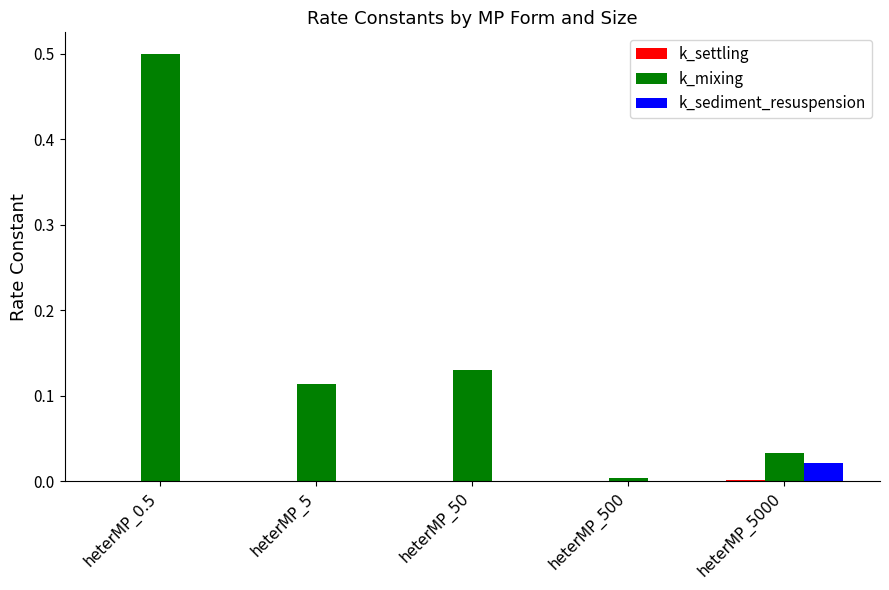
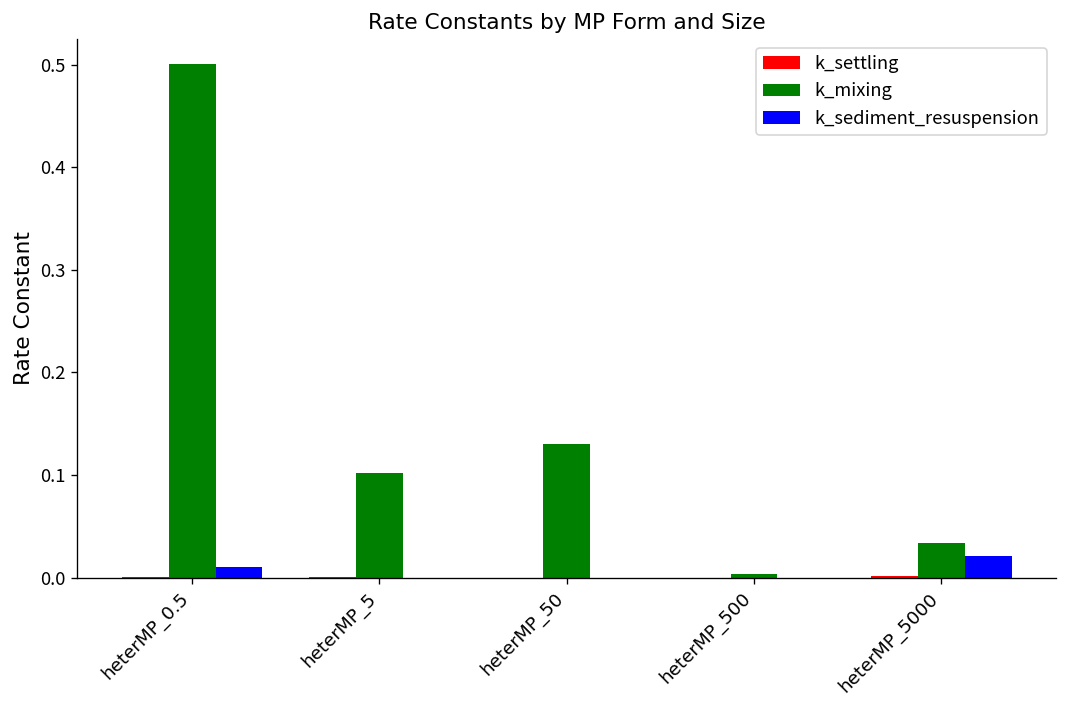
k_sediment_resuspension, heterMP_0.5: 0.00 -> 0.01
k_mixing, heterMP_5: 0.11 -> 0.10
